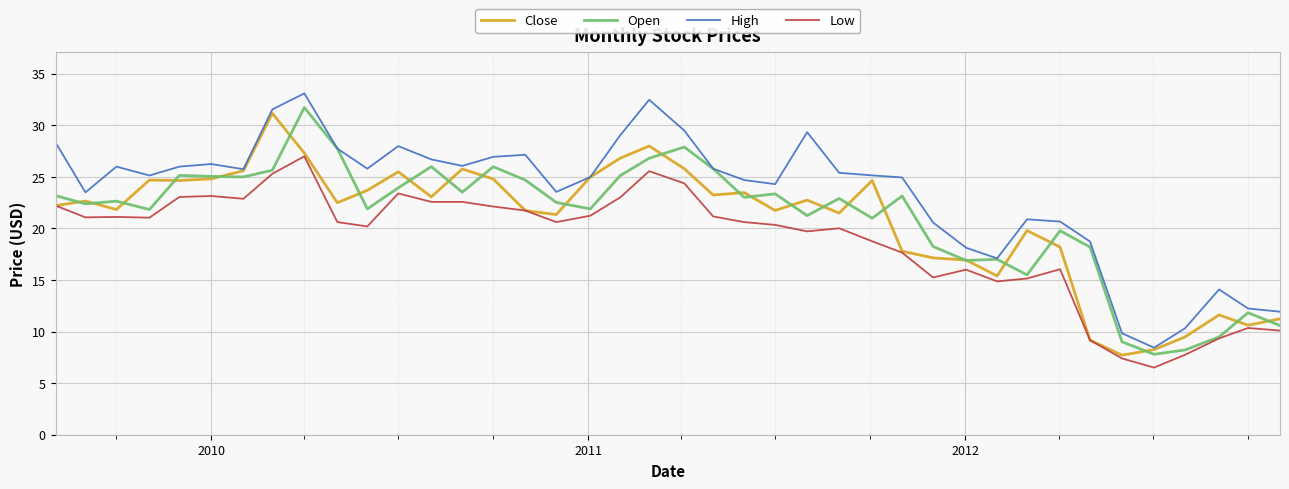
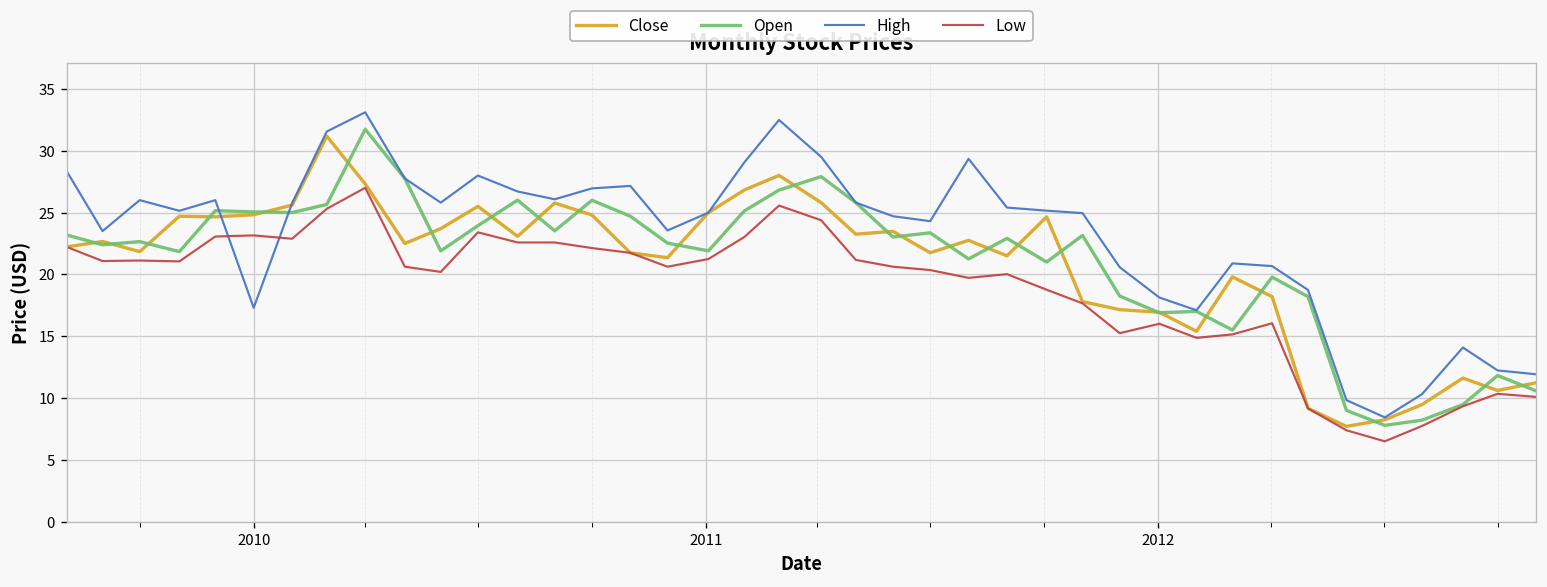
High, 2010: 26.3 -> 17.3
